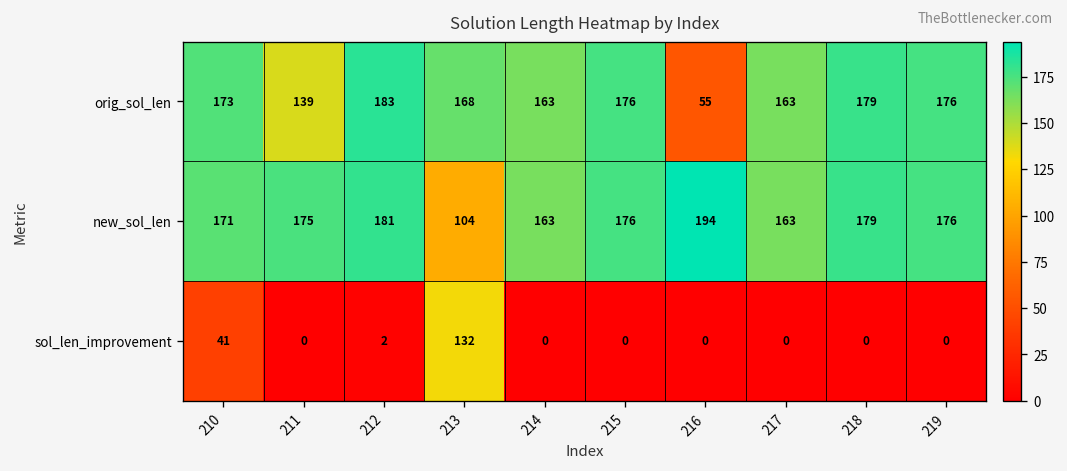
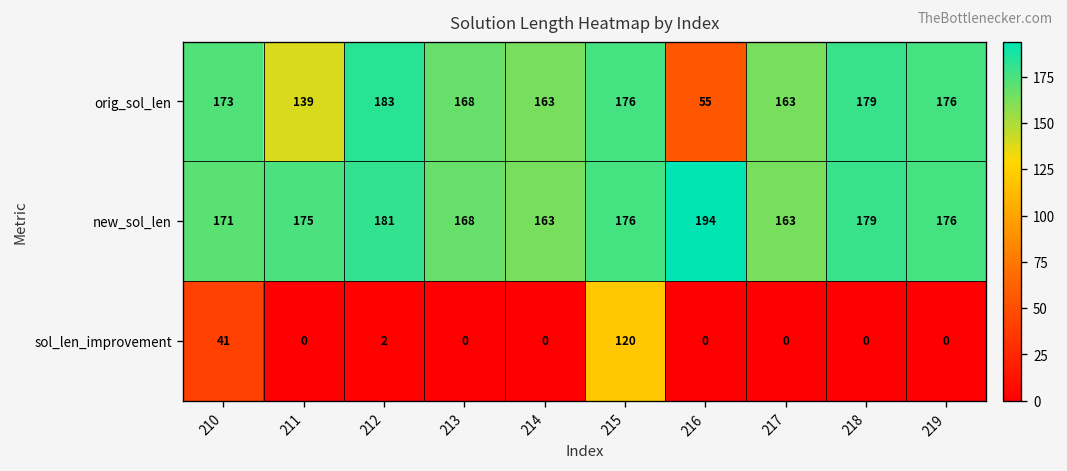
new_sol_len, 213: 104 -> 168
sol_len_improvement, 213: 132 -> 0
sol_len_improvement, 215: 0 -> 120
